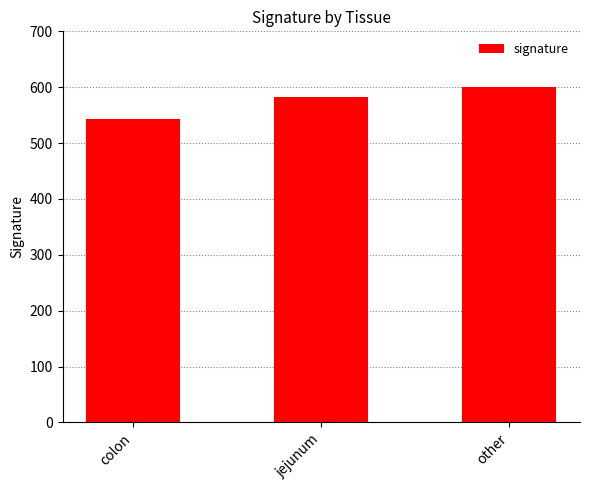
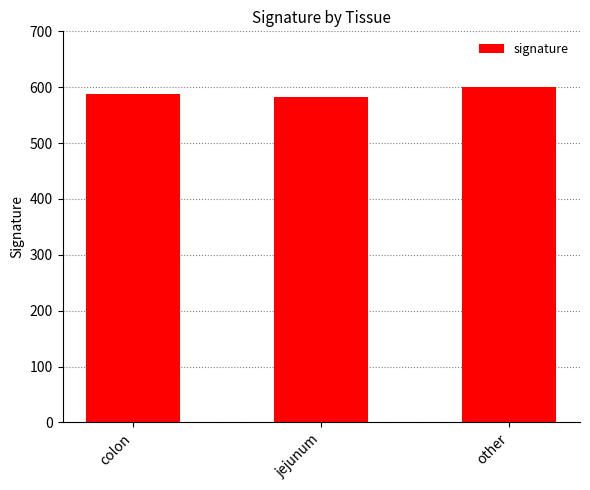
colon: 540 -> 590
